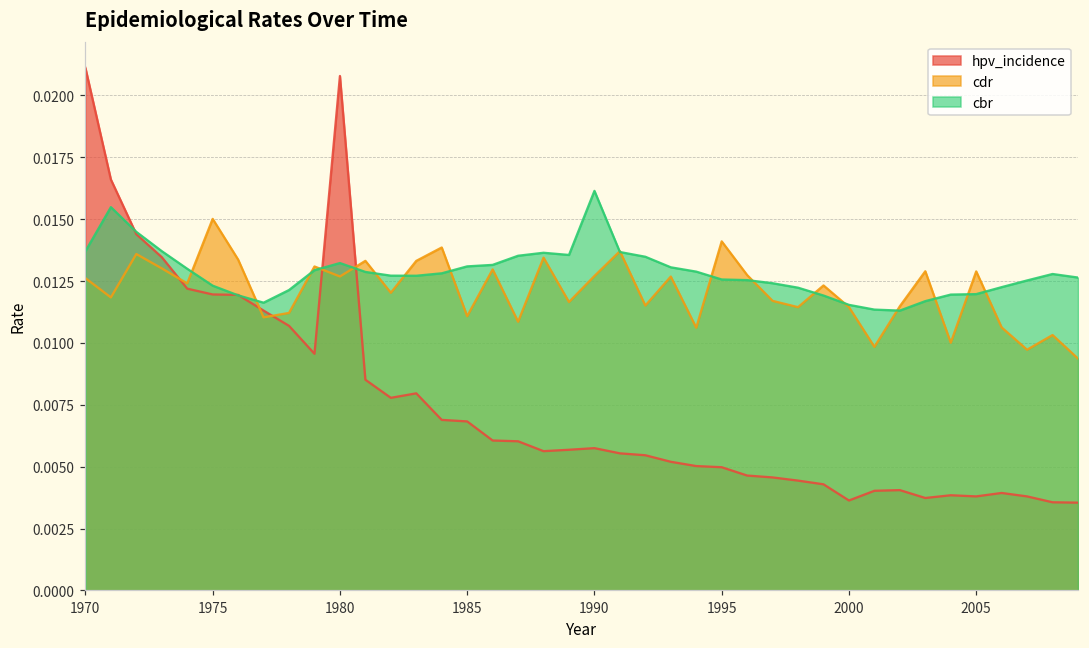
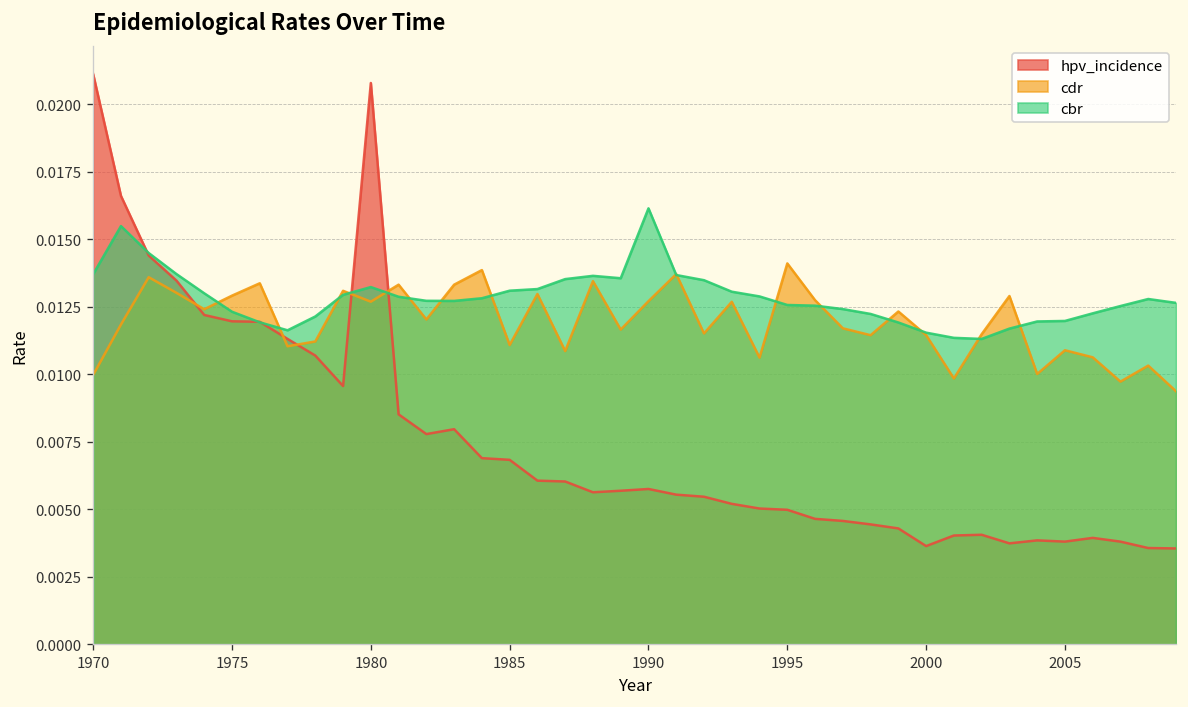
cdr, 1970: 0.0126 -> 0.0100
cdr, 1975: 0.0150 -> 0.0129
cdr, 2005: 0.0129 -> 0.0109
